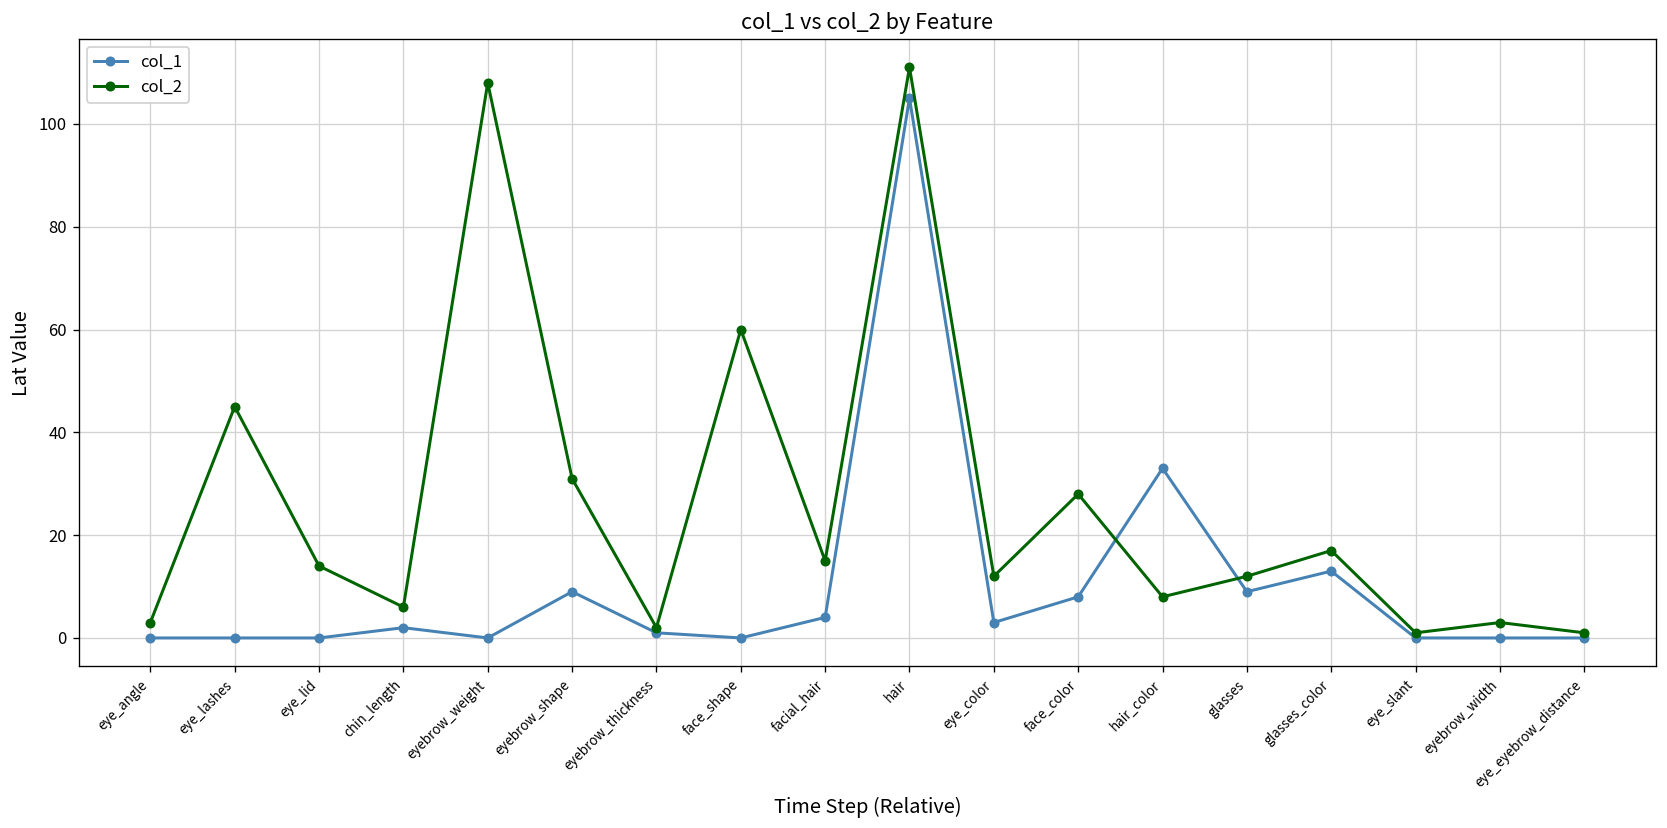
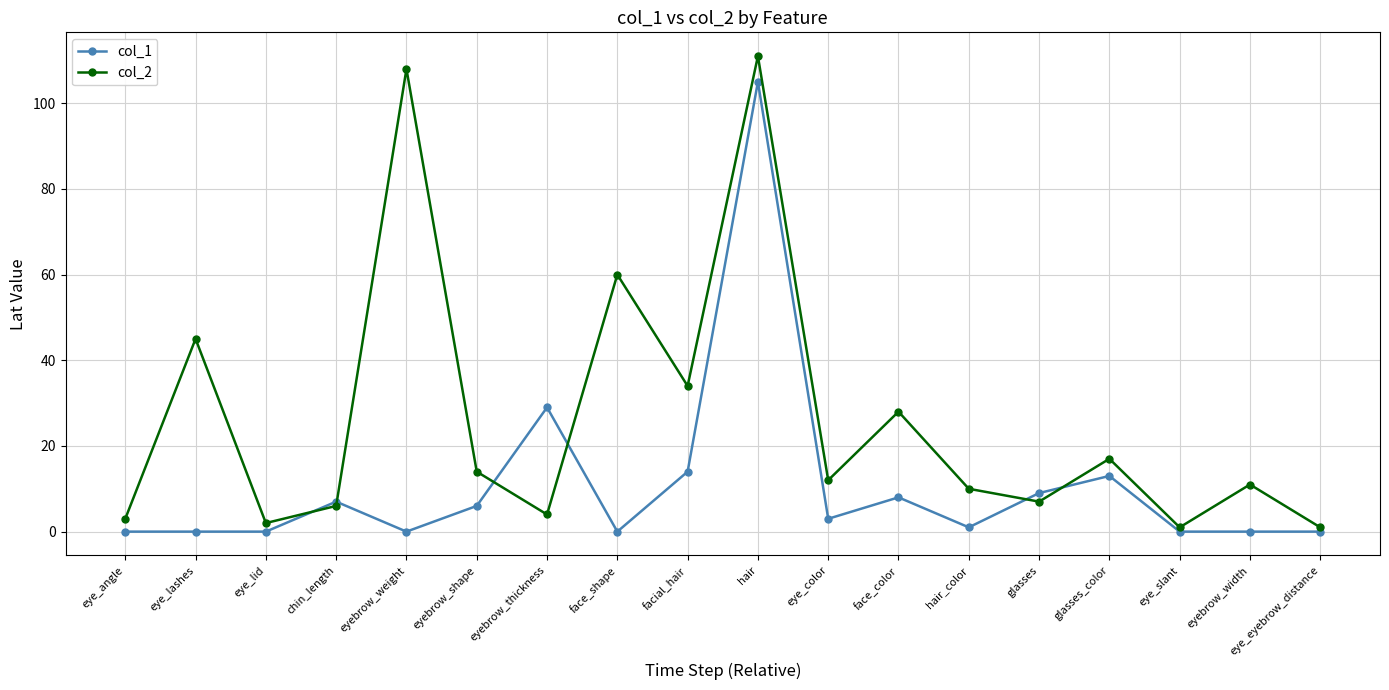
col_2, eye_lid: 14 -> 2
col_1, chin_length: 2 -> 7
col_1, eyebrow_shape: 9 -> 6
col_2, eyebrow_shape: 31 -> 14
col_1, eyebrow_thickness: 1 -> 29
col_2, eyebrow_thickness: 2 -> 4
col_1, facial_hair: 4 -> 14
col_2, facial_hair: 15 -> 34
col_1, hair_color: 33 -> 1
col_2, hair_color: 8 -> 10
col_2, glasses: 12 -> 7
col_2, eyebrow_width: 3 -> 11
